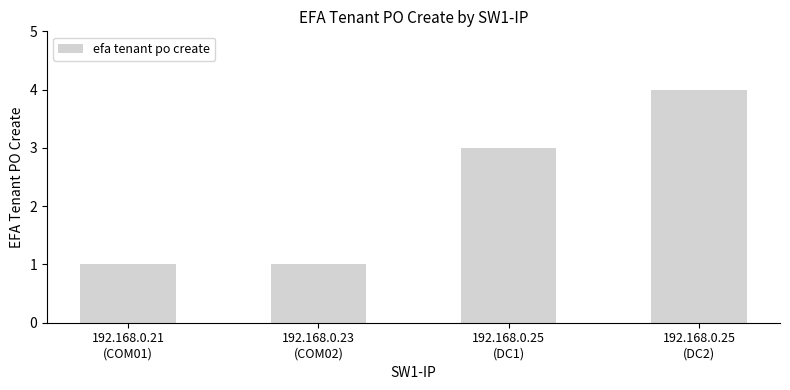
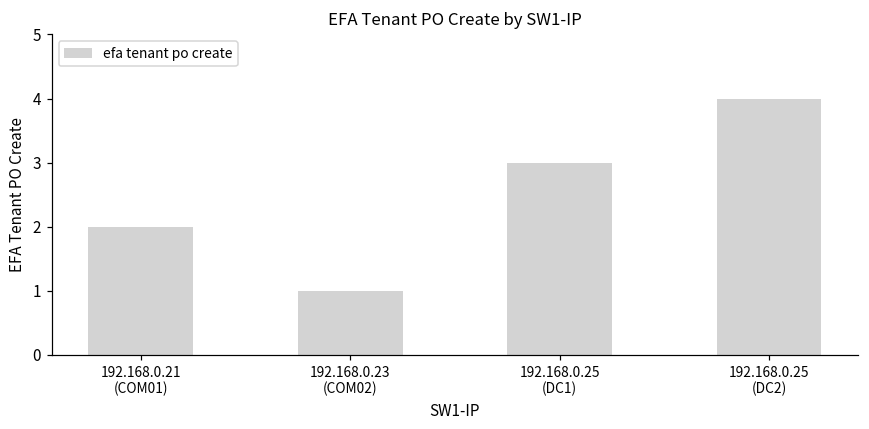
192.168.0.21 (COM01): 1 -> 2
